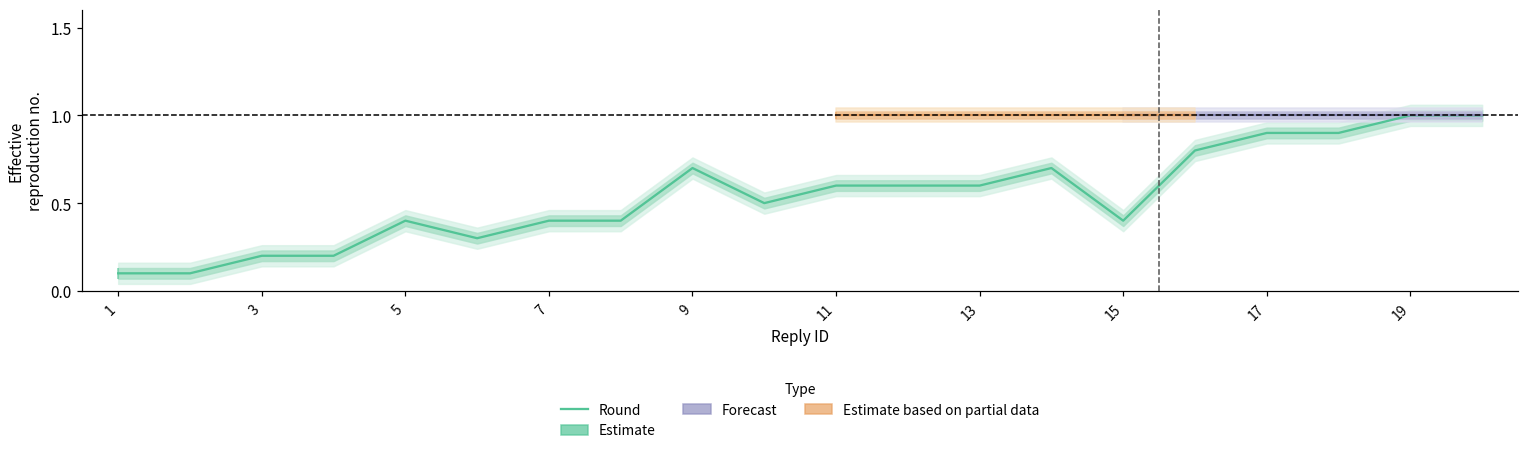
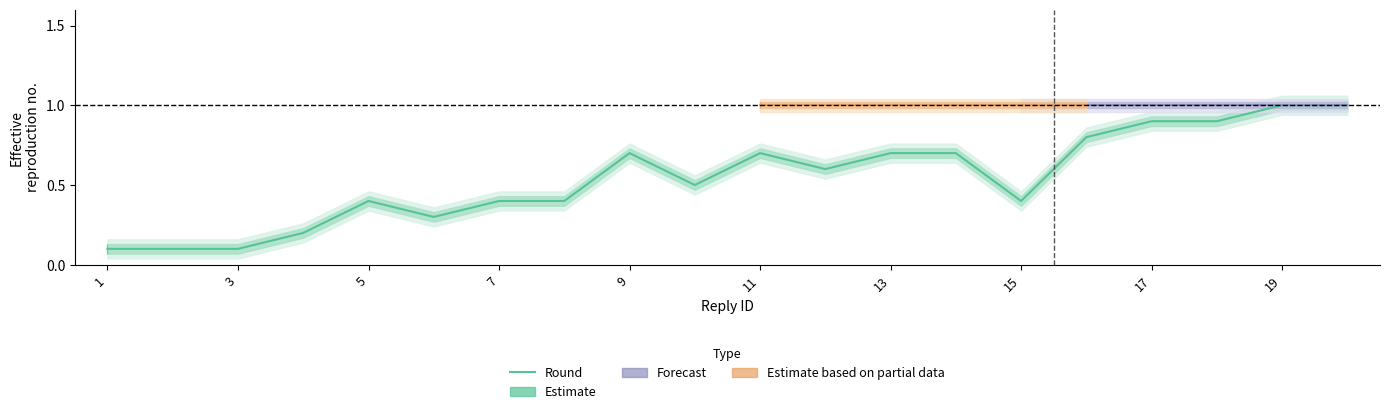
Round, 3: 0.20 -> 0.10
Round, 11: 0.60 -> 0.70
Round, 13: 0.60 -> 0.70
